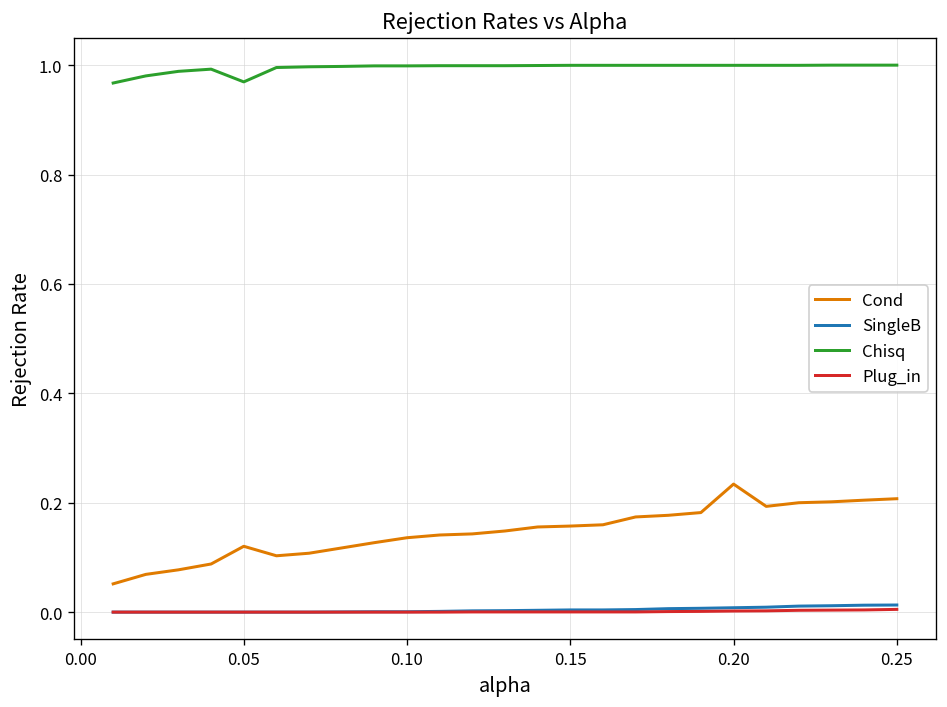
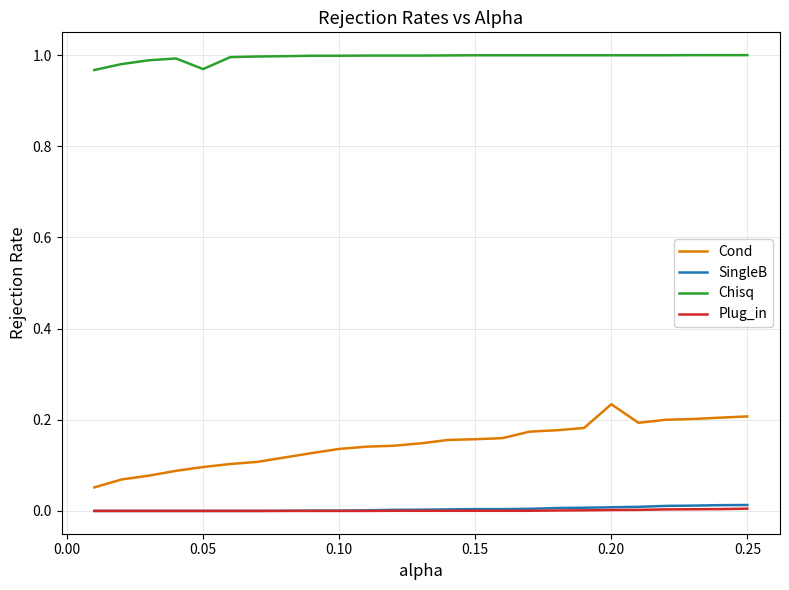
Cond, 0.05: 0.12 -> 0.10
